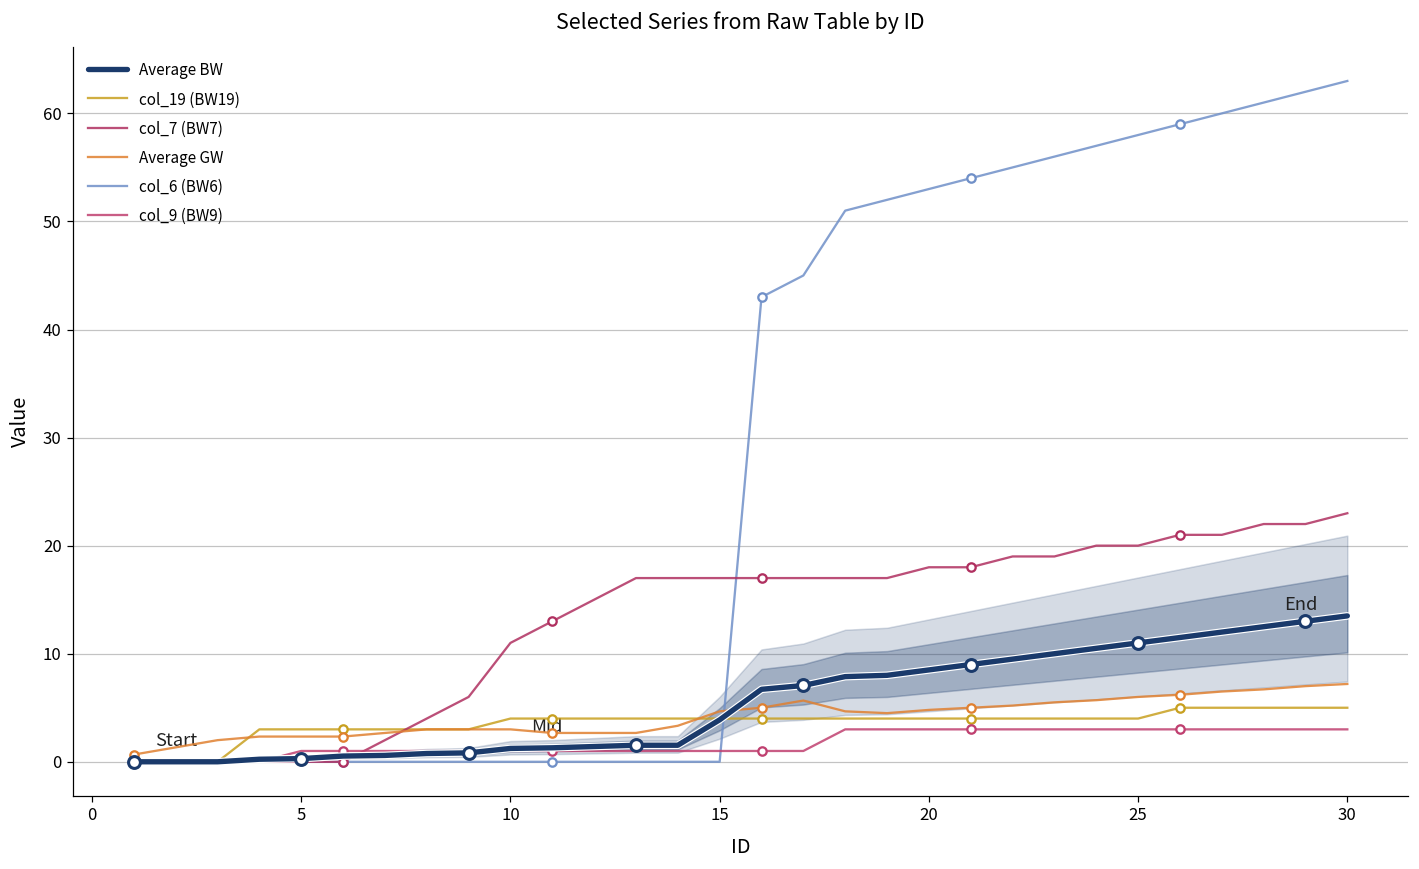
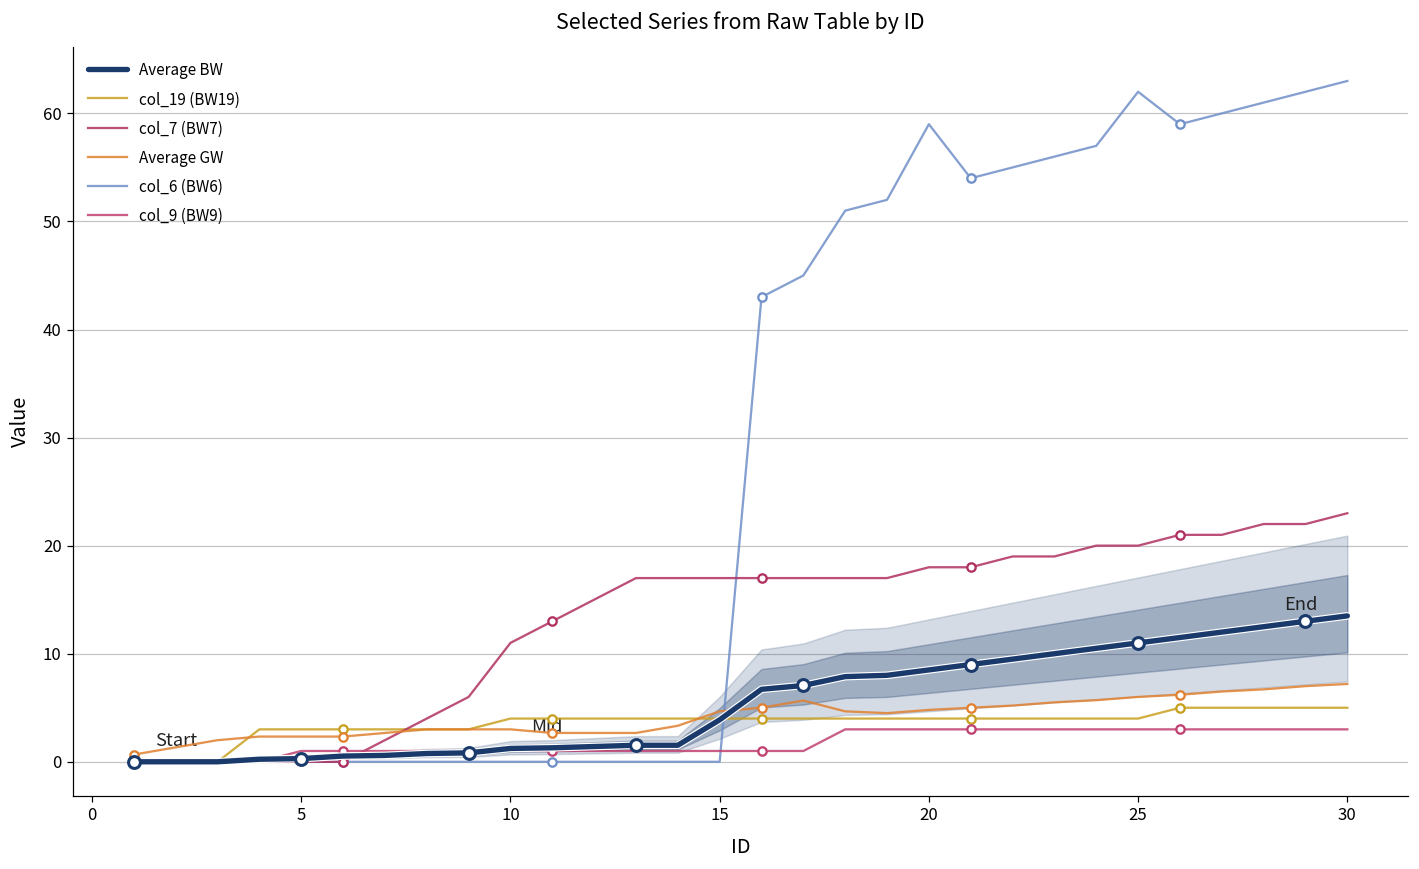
col_6 (BW6), 20: 53 -> 59
col_6 (BW6), 25: 58 -> 62
